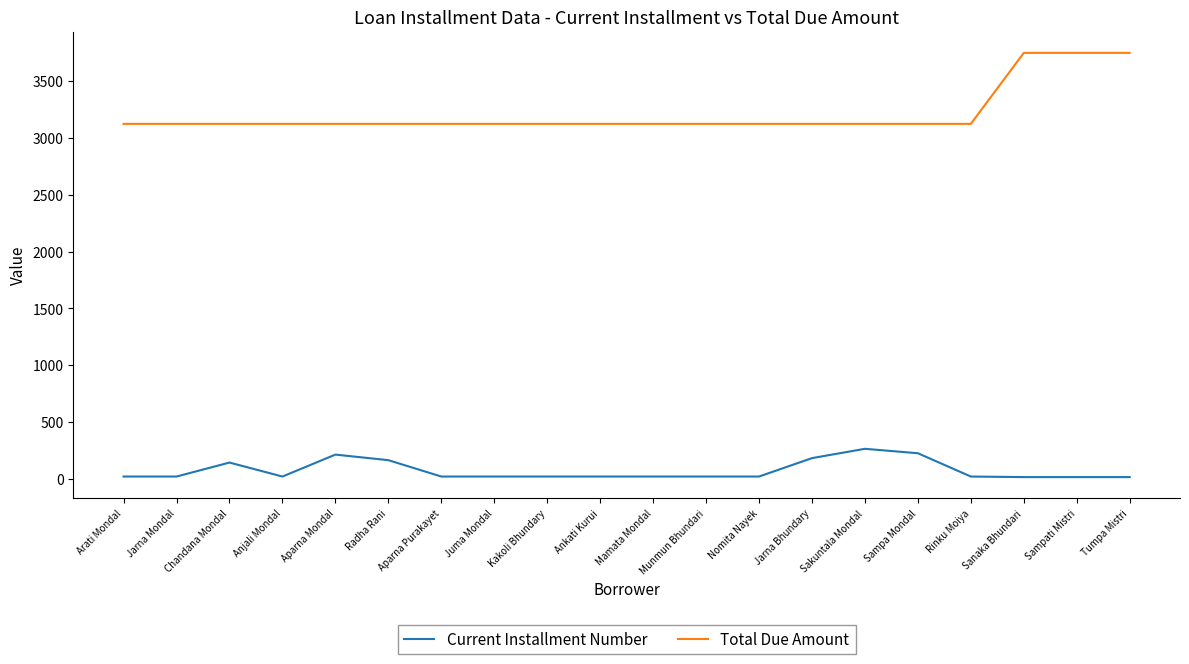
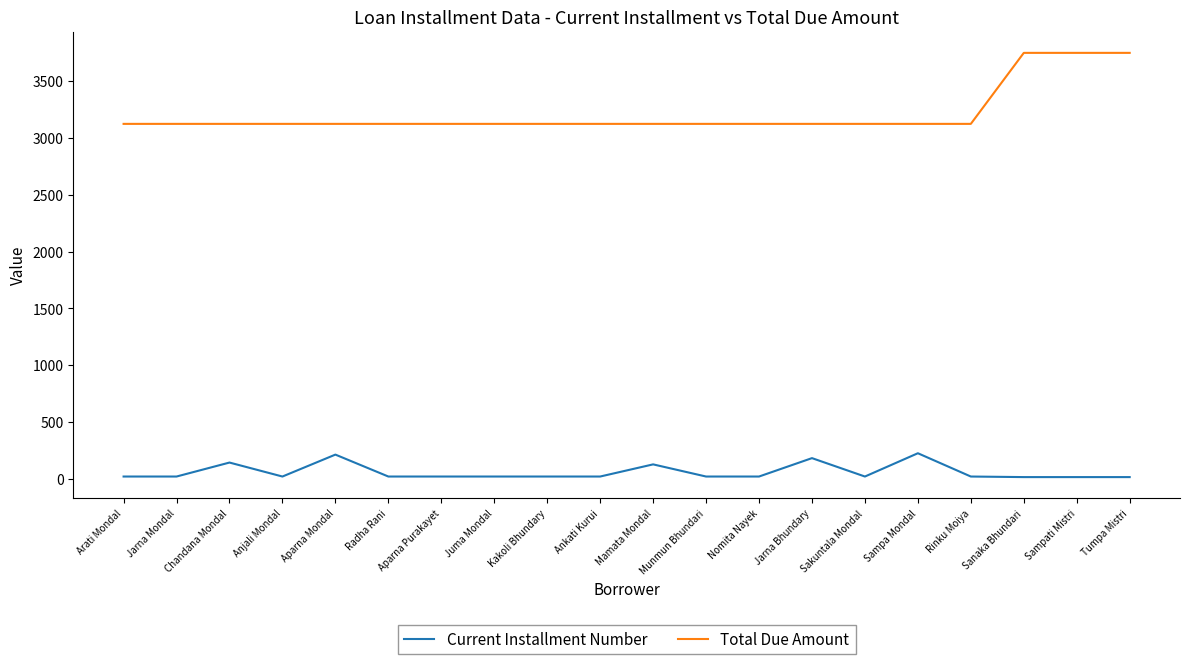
Current Installment Number, Radha Rani: 170 -> 20
Current Installment Number, Mamata Mondal: 20 -> 130
Current Installment Number, Sakuntala Mondal: 270 -> 20
